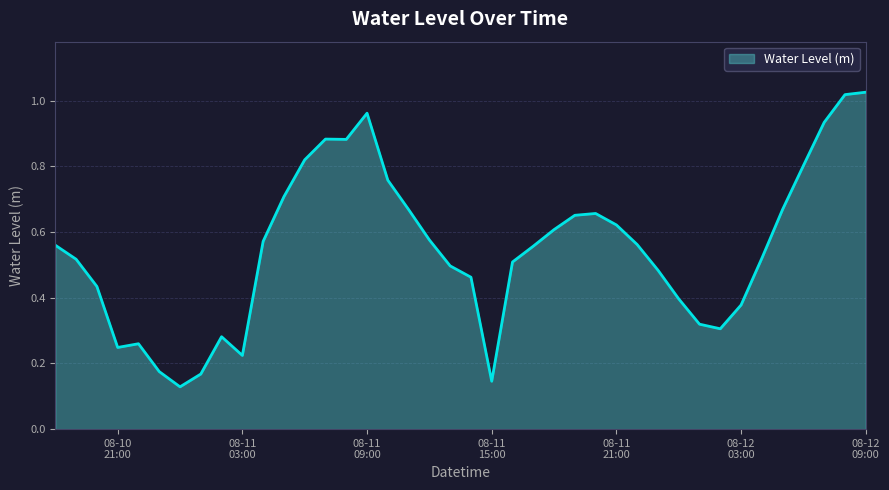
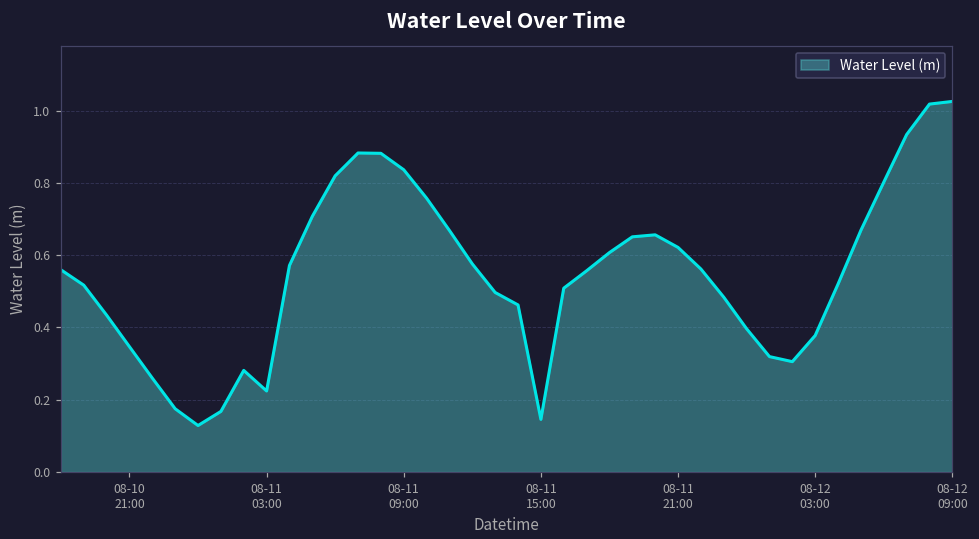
08-10 21:00: 0.25 -> 0.35
08-11 09:00: 0.96 -> 0.84
